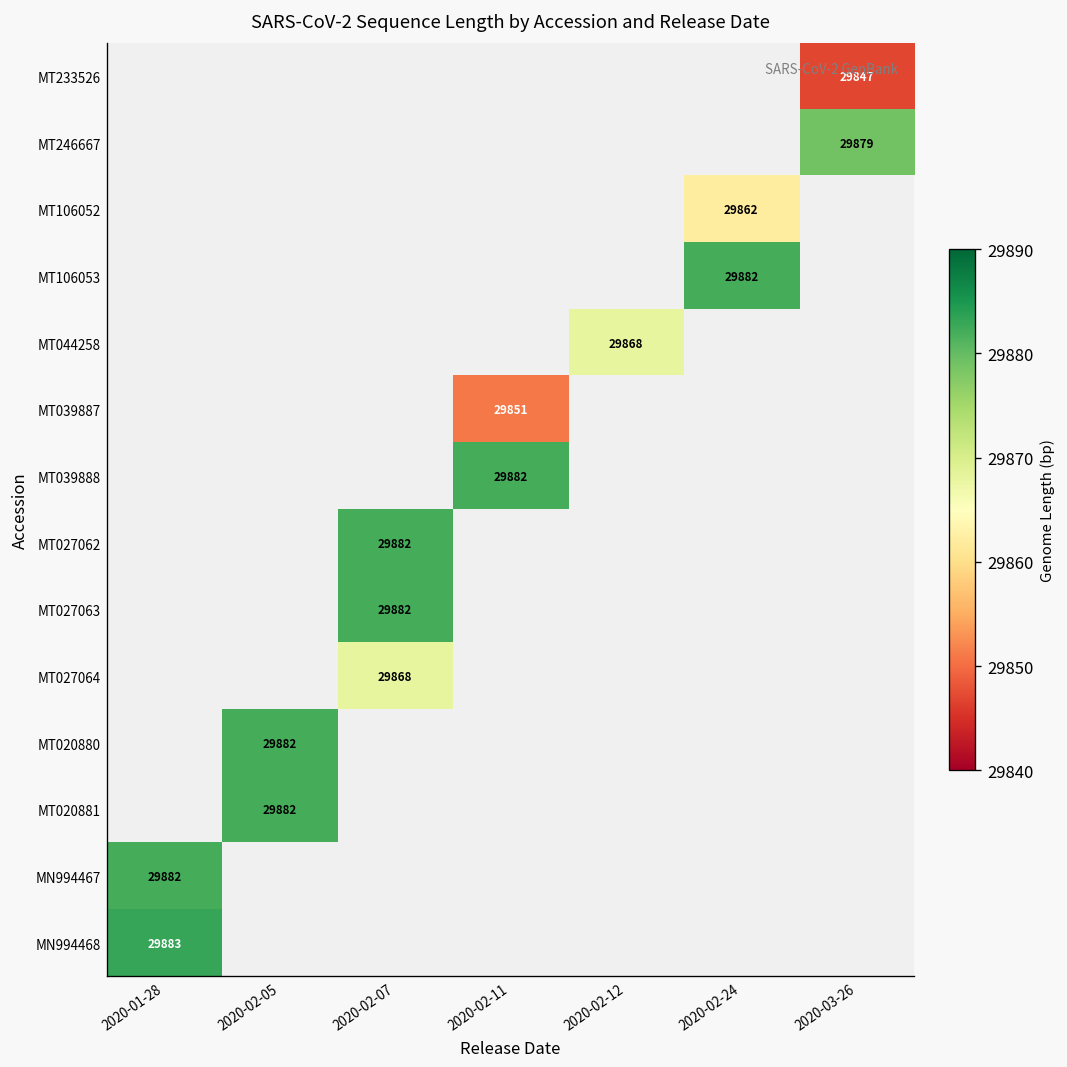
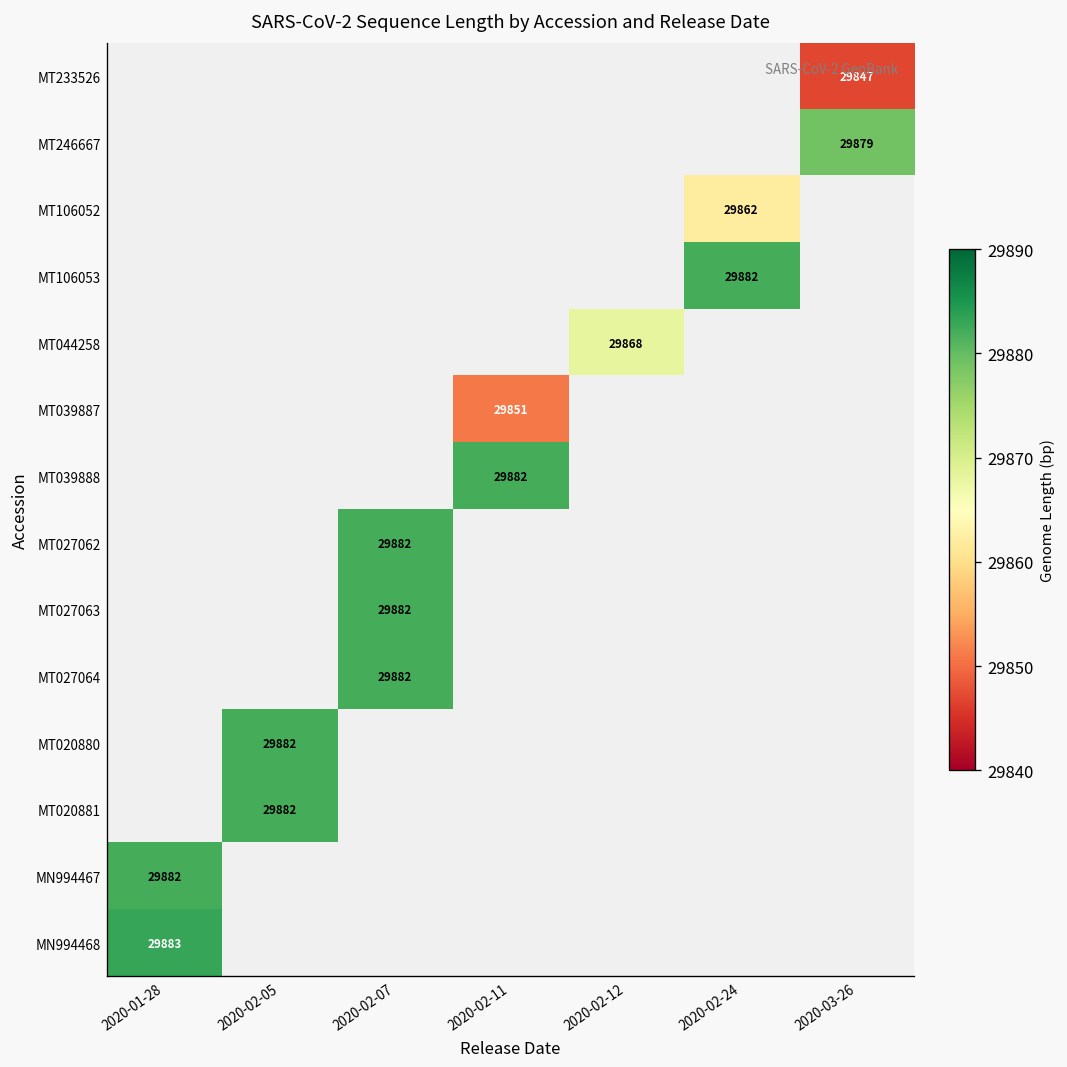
MT027064, 2020-02-07: 29868 -> 29882
